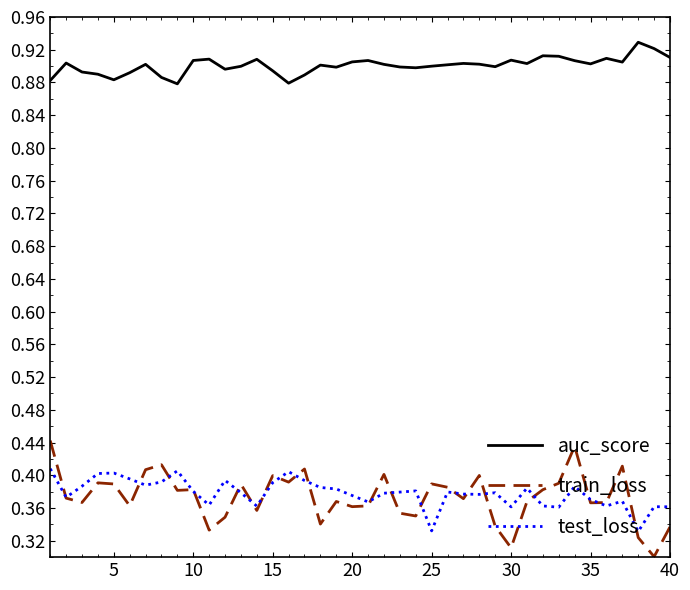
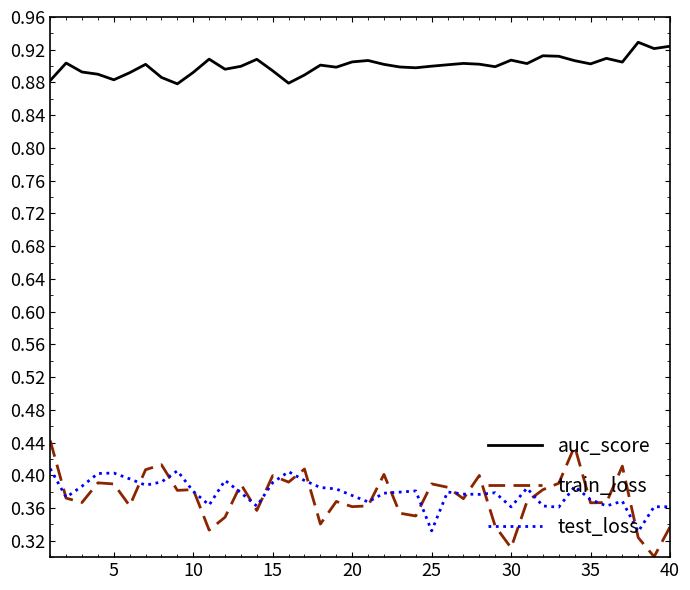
auc_score, 10: 0.91 -> 0.89
auc_score, 40: 0.91 -> 0.92
